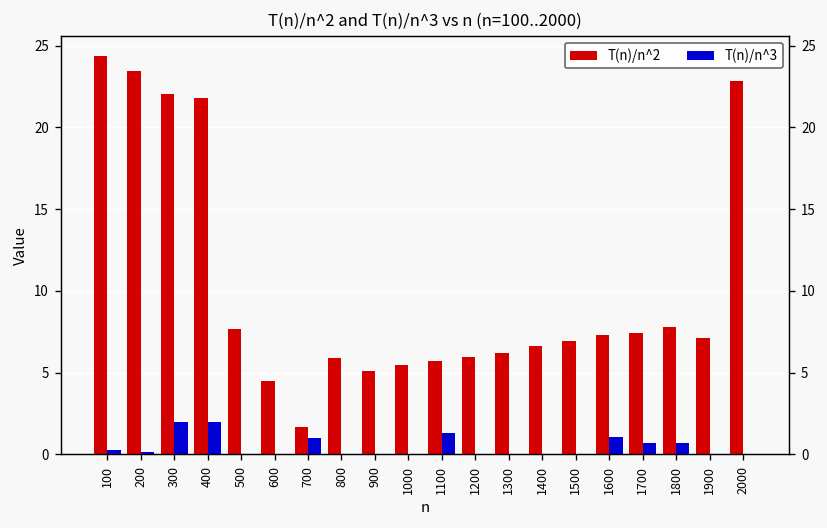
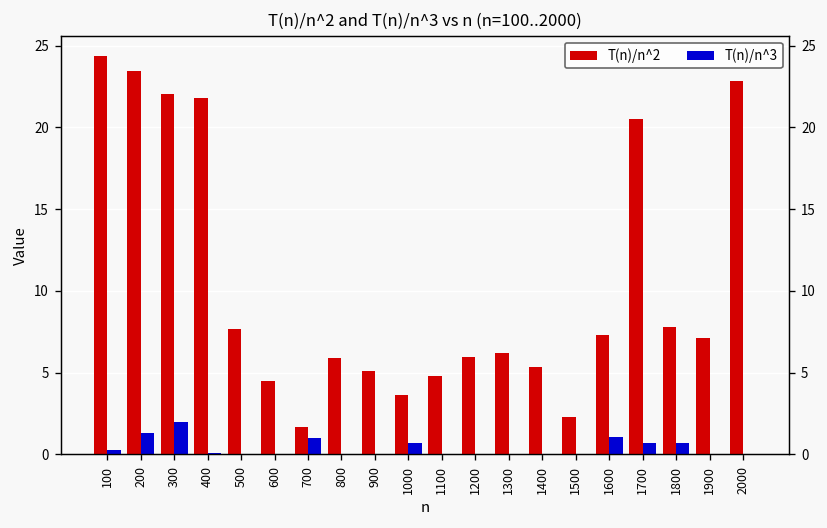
T(n)/n^3, 200: 0.1 -> 1.3
T(n)/n^3, 400: 2.0 -> 0.1
T(n)/n^2, 1000: 5.5 -> 3.6
T(n)/n^3, 1000: 0.0 -> 0.7
T(n)/n^2, 1100: 5.7 -> 4.8
T(n)/n^3, 1100: 1.3 -> 0.0
T(n)/n^2, 1400: 6.6 -> 5.3
T(n)/n^2, 1500: 6.9 -> 2.3
T(n)/n^2, 1700: 7.4 -> 20.5
